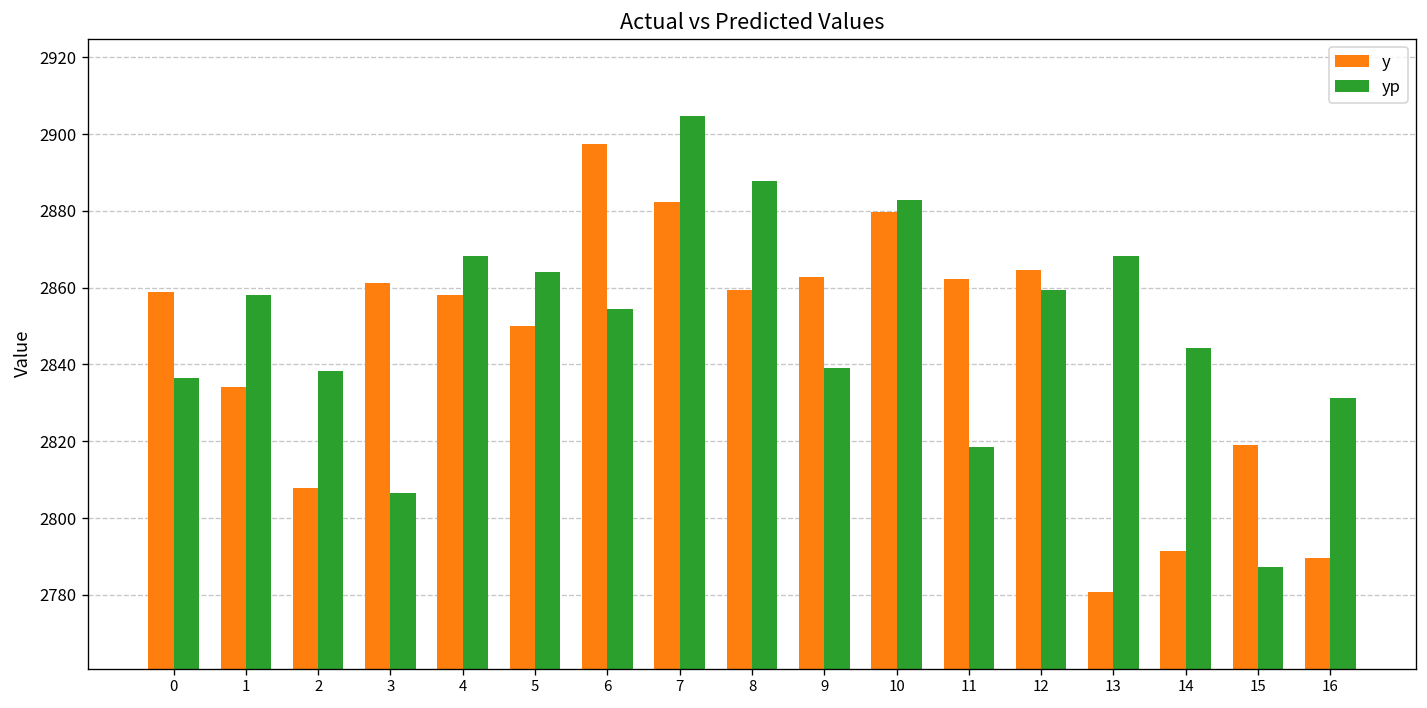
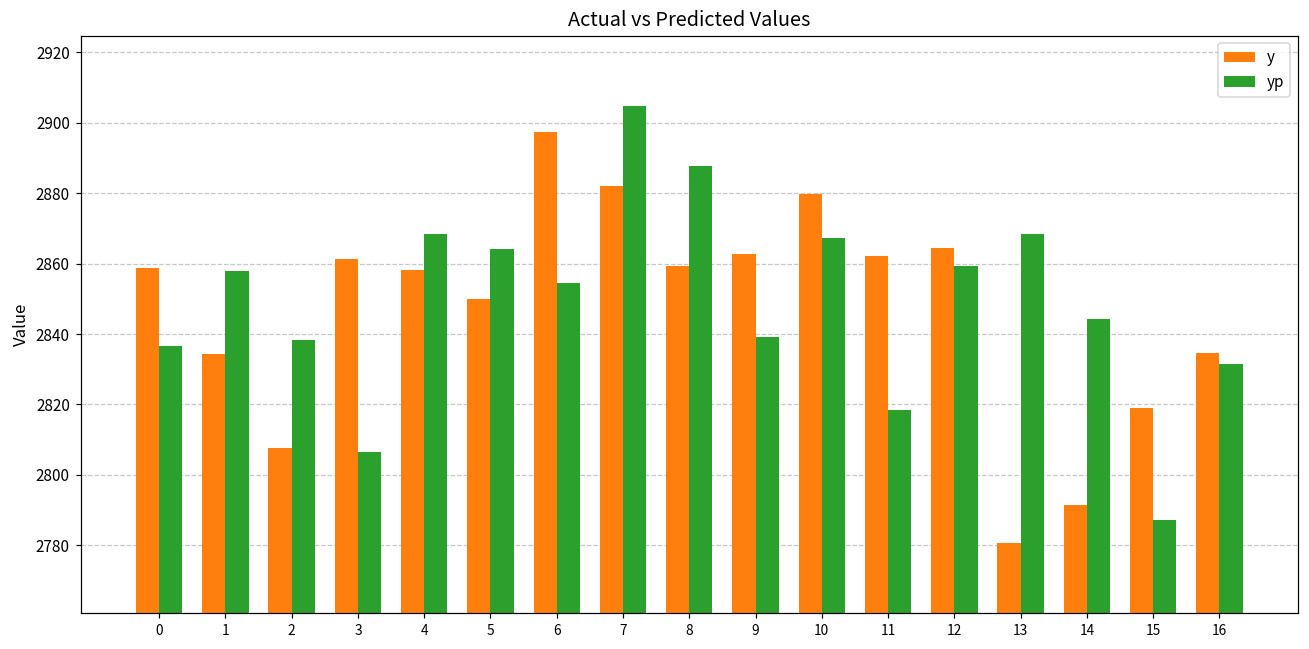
yp, 10: 2883 -> 2867
y, 16: 2790 -> 2835
